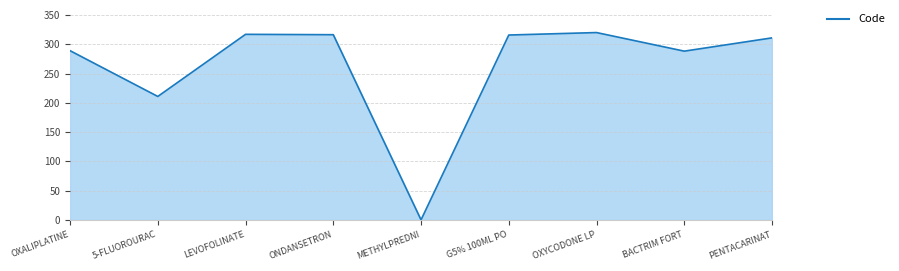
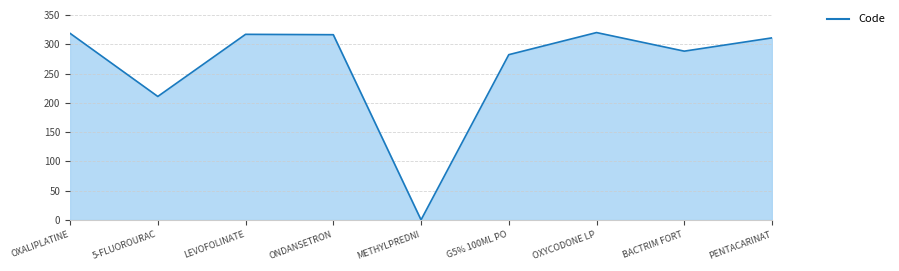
OXALIPLATINE: 290 -> 320
G5% 100ML PO: 320 -> 280
